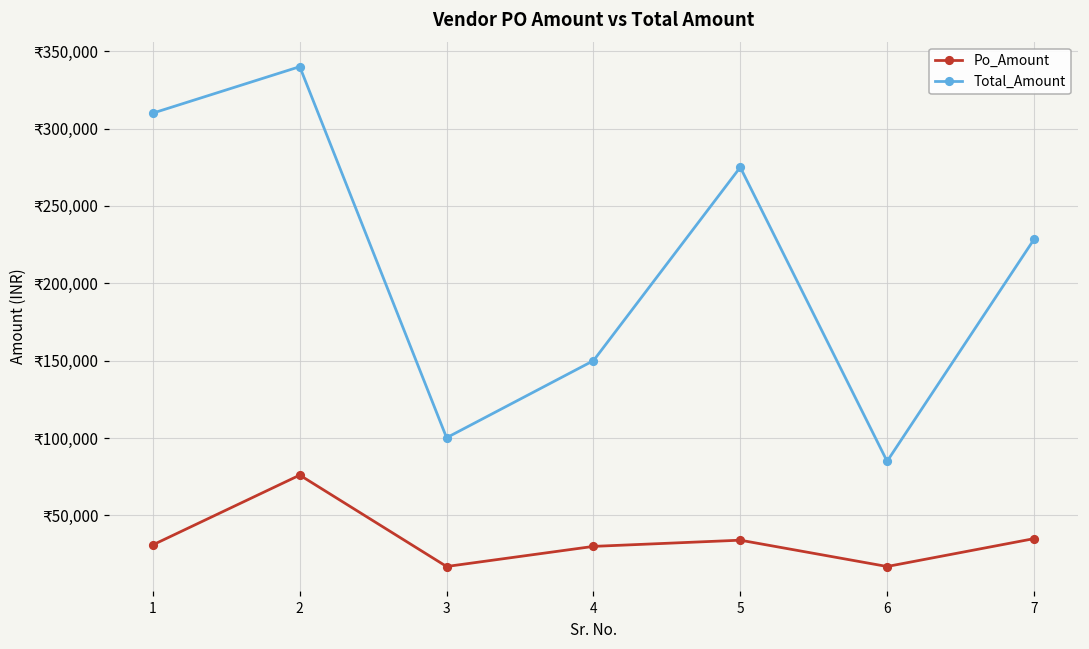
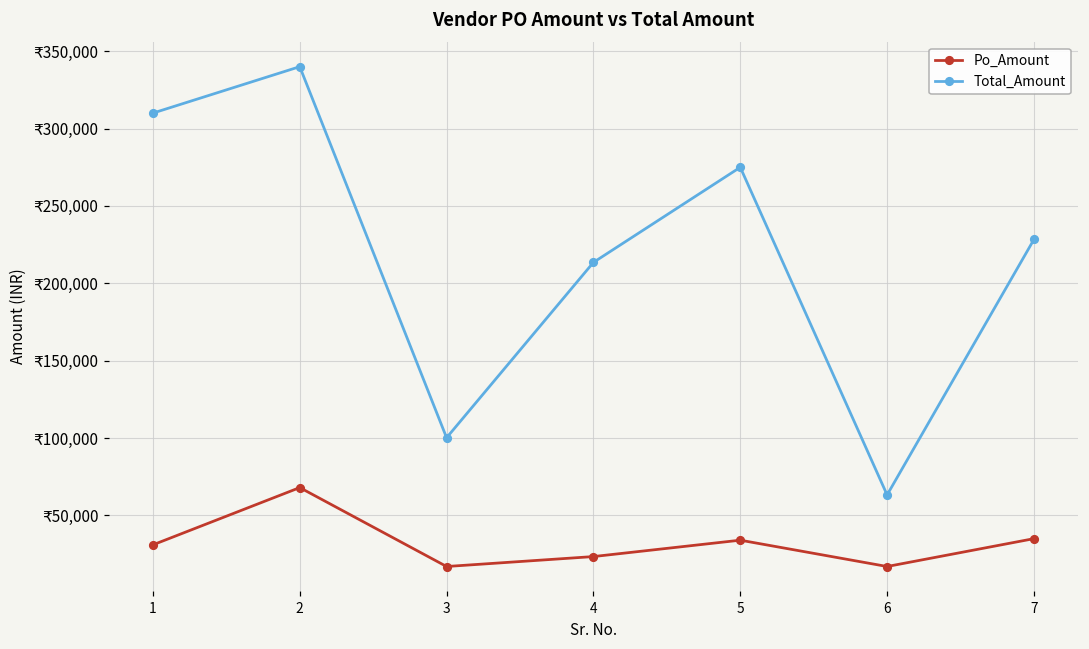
Po_Amount, 2: ₹76,000 -> ₹68,000
Po_Amount, 4: ₹30,000 -> ₹23,000
Total_Amount, 4: ₹150,000 -> ₹214,000
Total_Amount, 6: ₹85,000 -> ₹63,000
